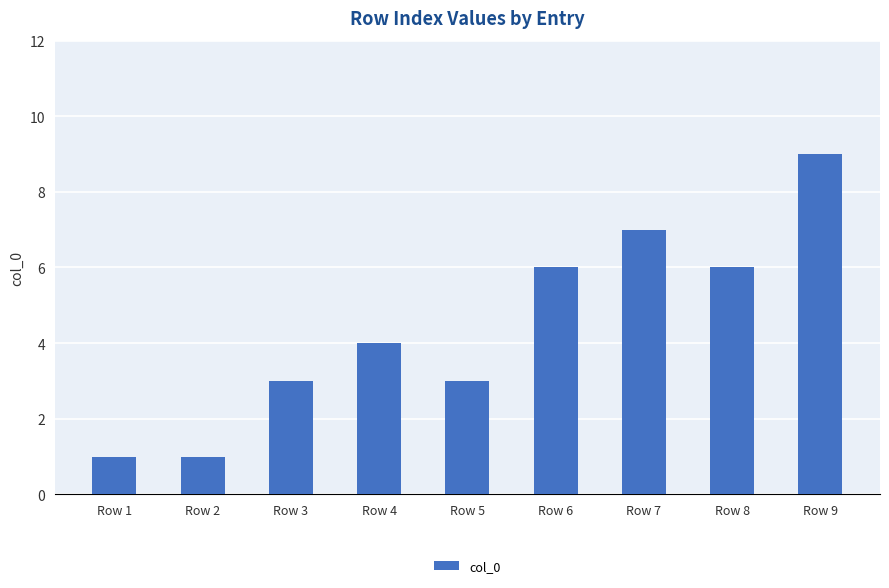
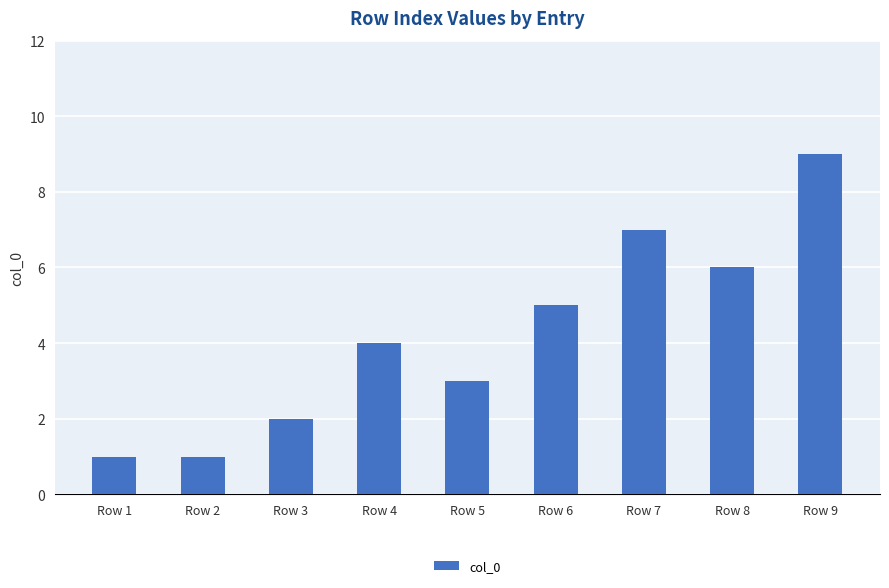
Row 3: 3 -> 2
Row 6: 6 -> 5
